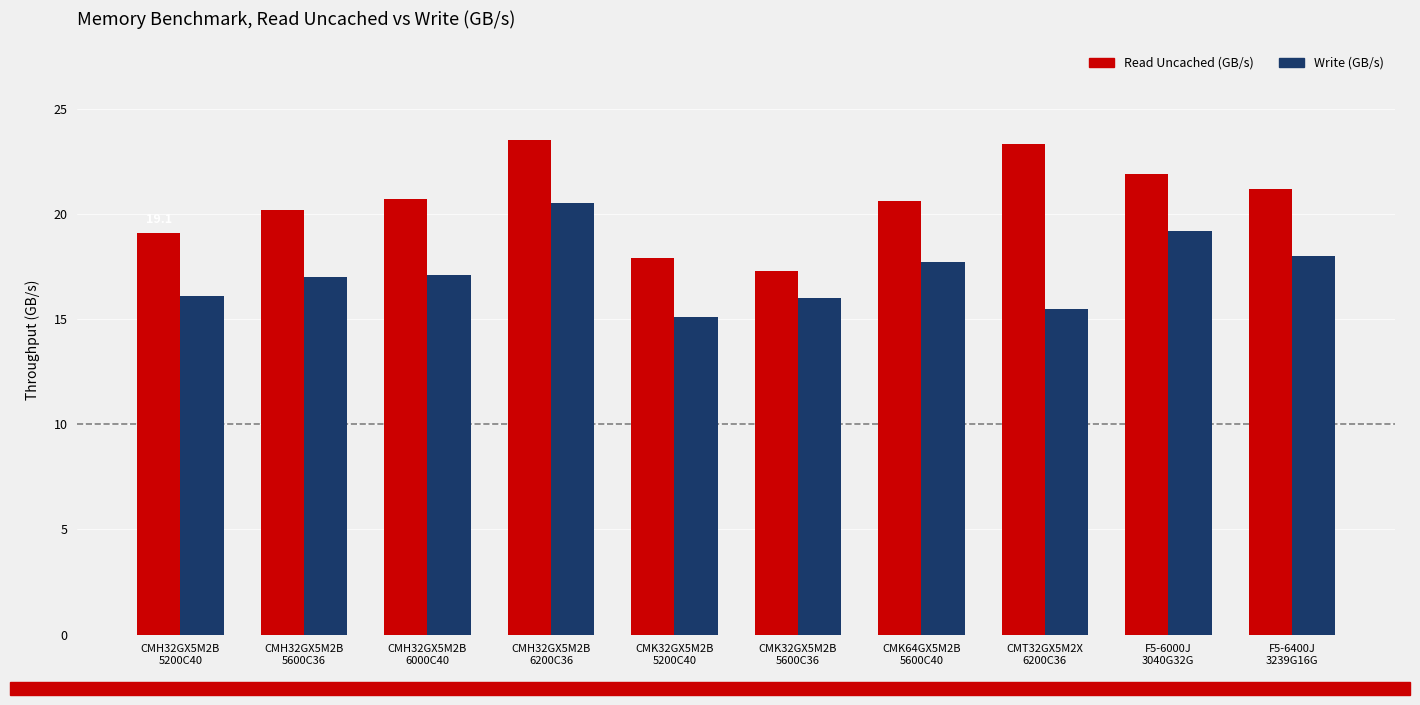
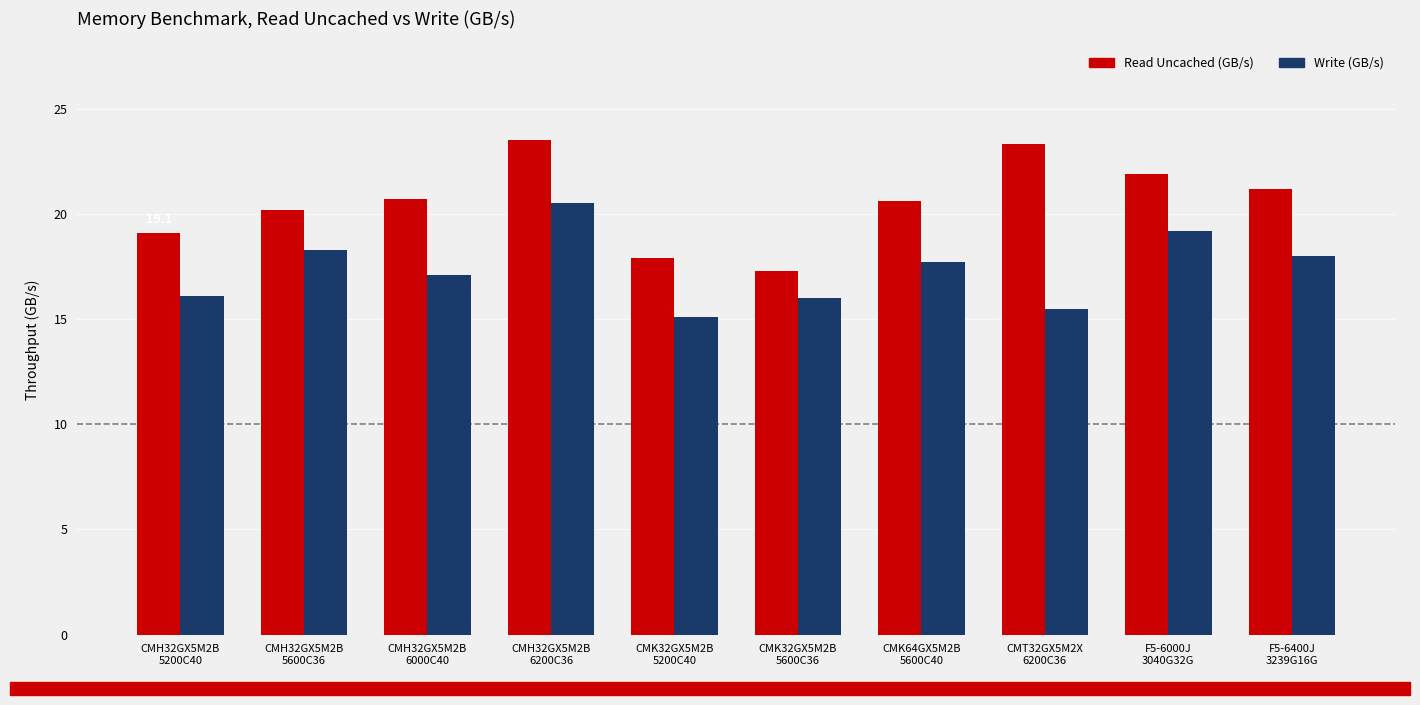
Write (GB/s), CMH32GX5M2B 5600C36: 17.0 -> 18.3
